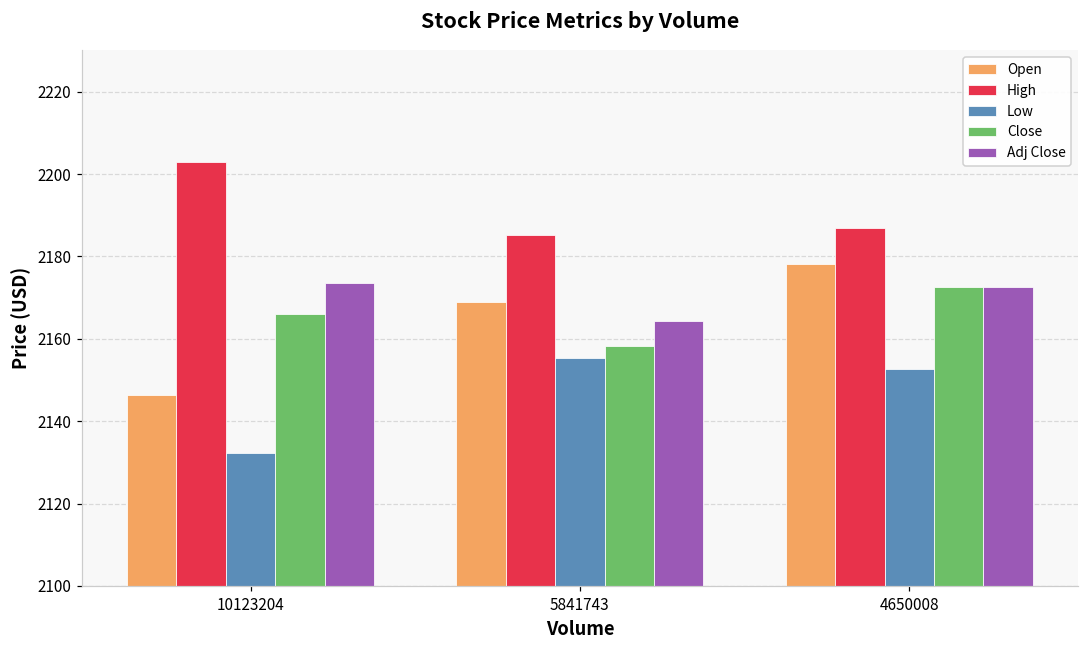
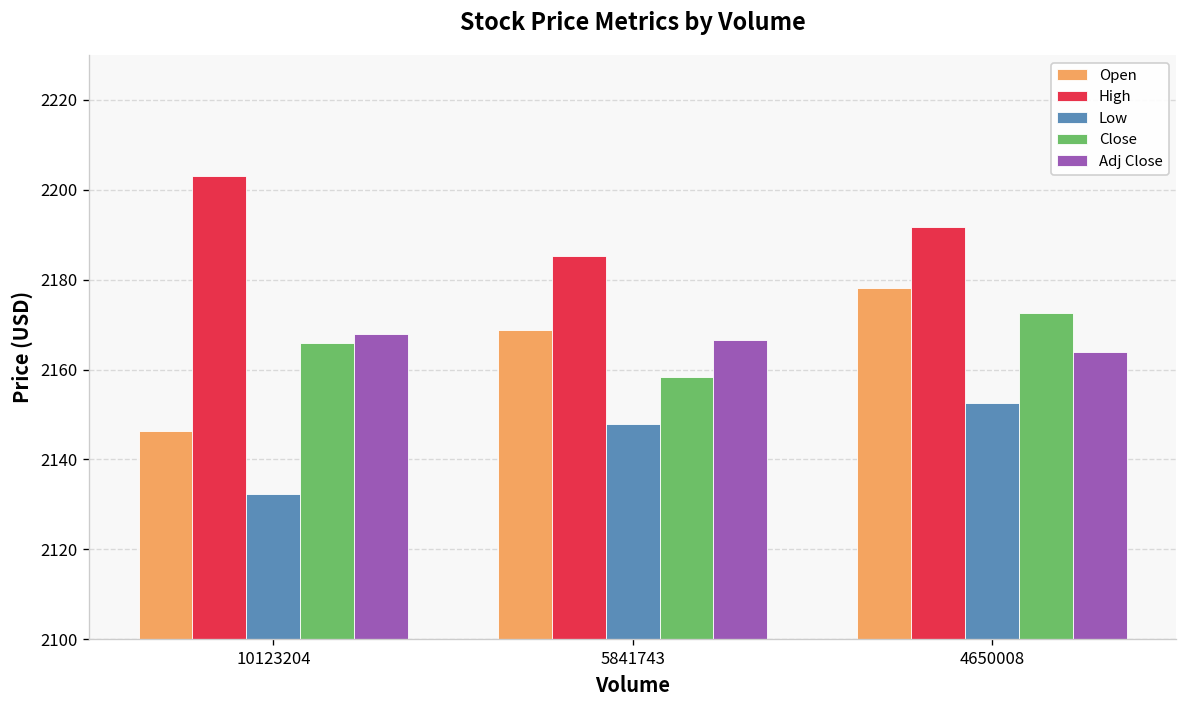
Adj Close, 10123204: 2174 -> 2168
Low, 5841743: 2155 -> 2148
Adj Close, 5841743: 2164 -> 2167
High, 4650008: 2187 -> 2192
Adj Close, 4650008: 2173 -> 2164
